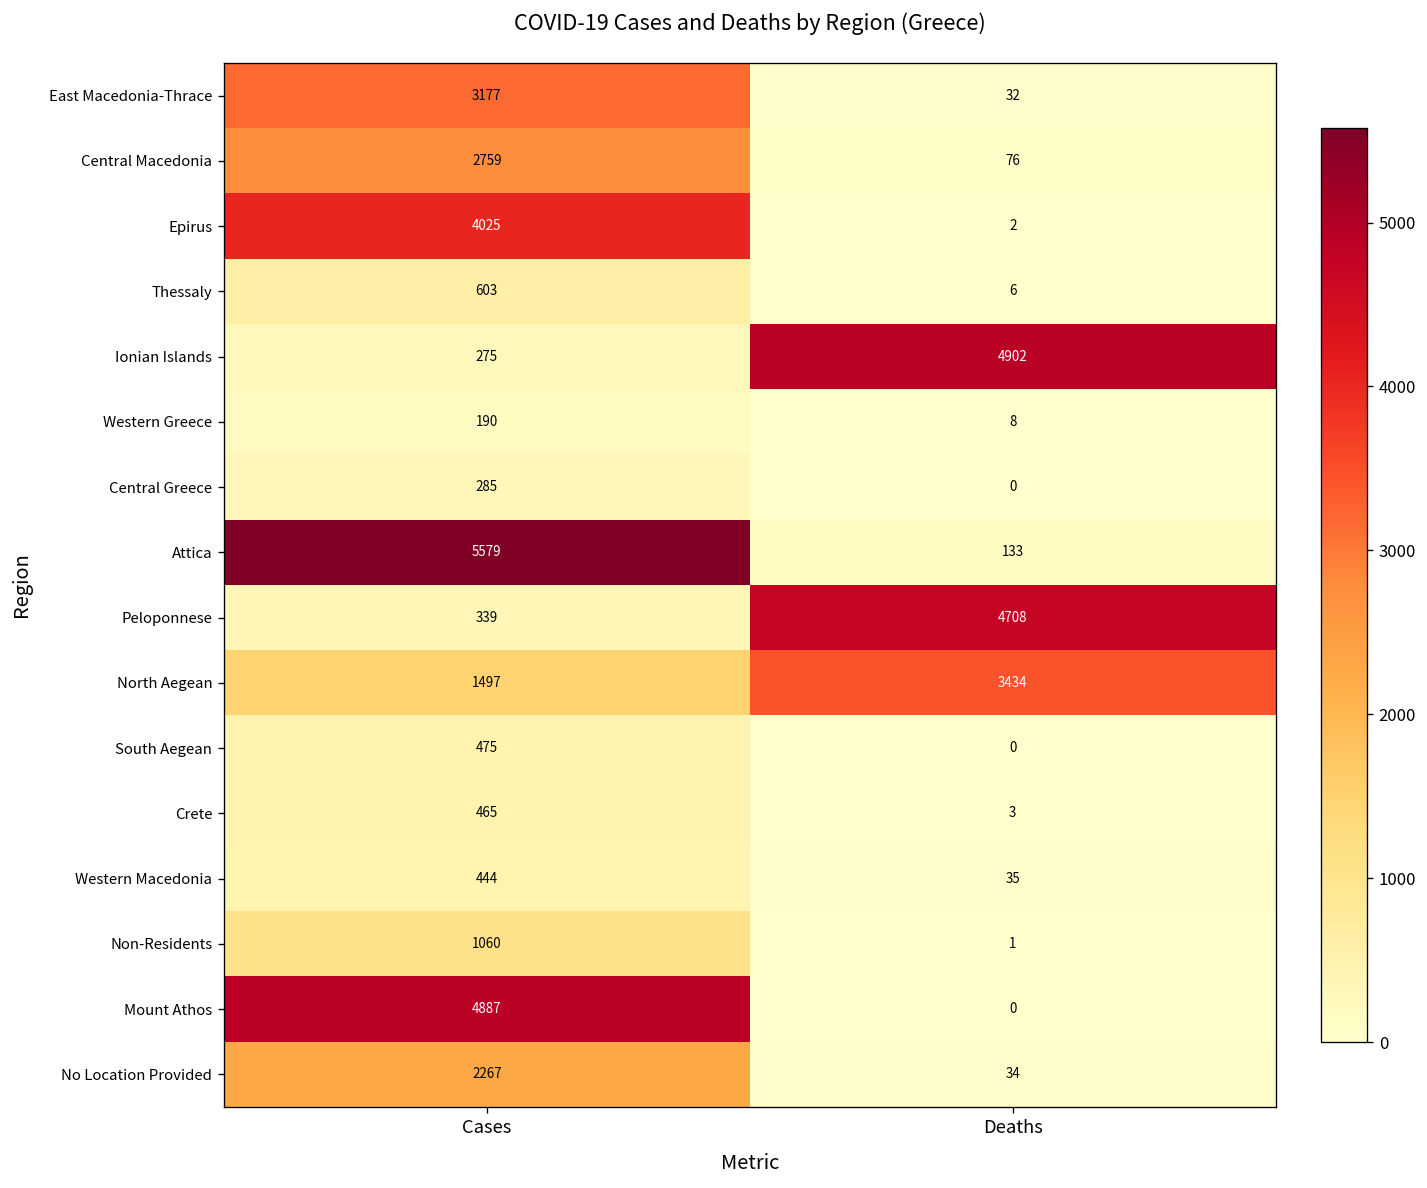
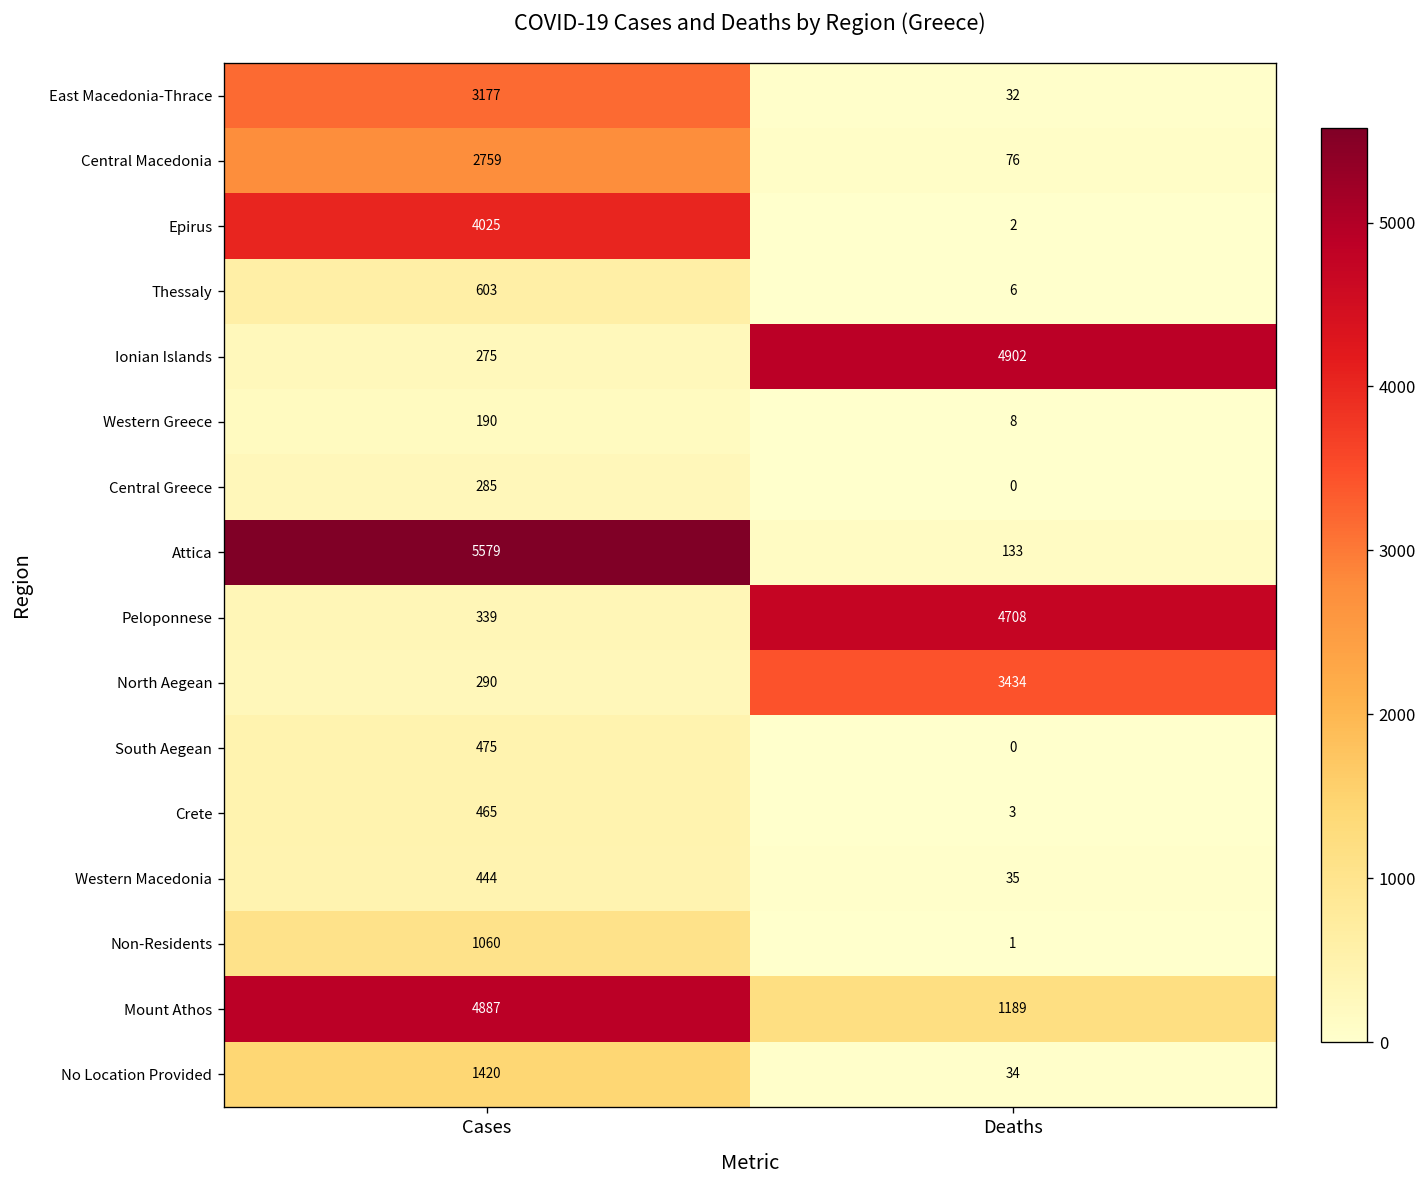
North Aegean, Cases: 1497 -> 290
Mount Athos, Deaths: 0 -> 1189
No Location Provided, Cases: 2267 -> 1420
